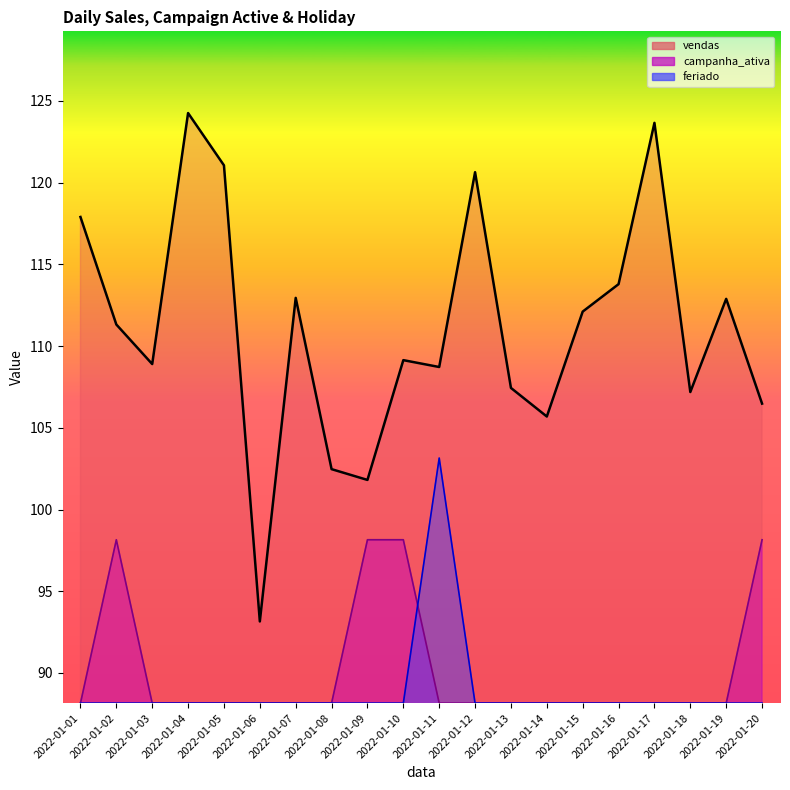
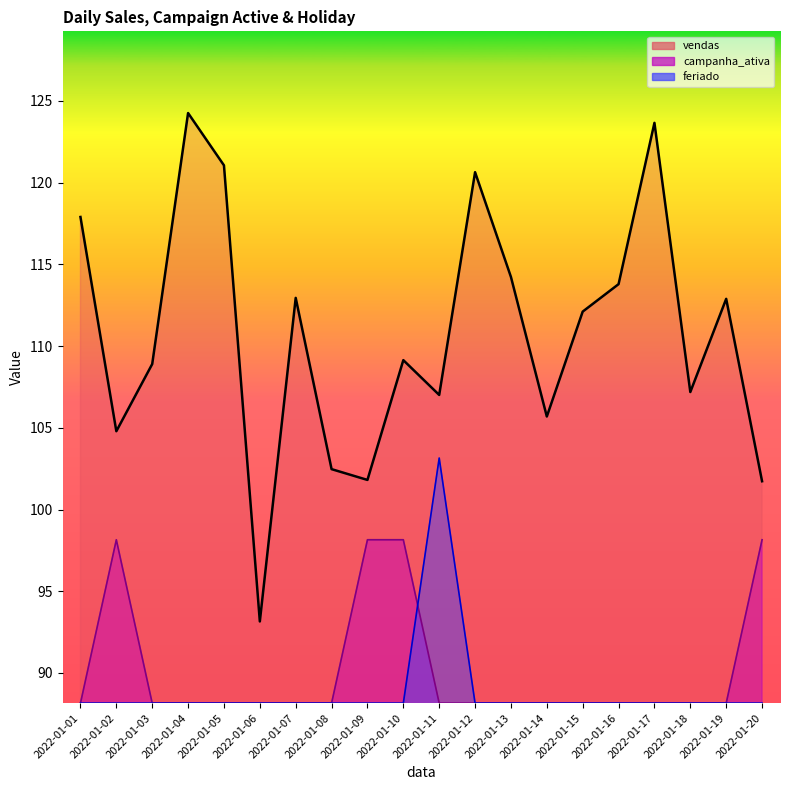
vendas, 2022-01-02: 111.3 -> 104.8
vendas, 2022-01-11: 108.7 -> 107.0
vendas, 2022-01-13: 107.4 -> 114.2
vendas, 2022-01-20: 106.5 -> 101.7
